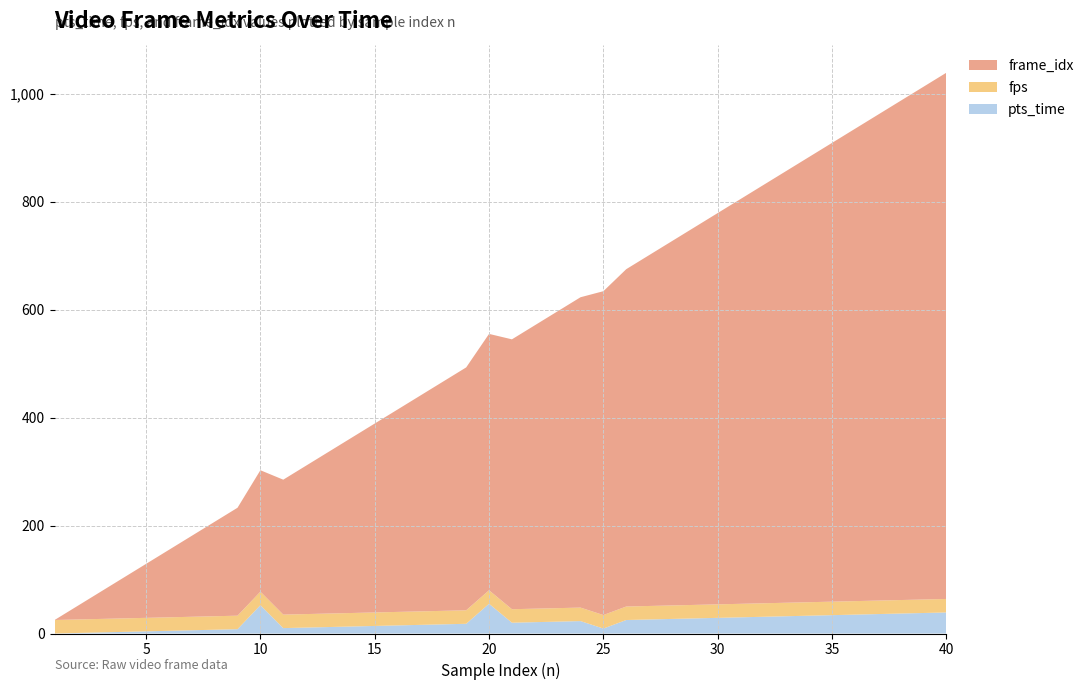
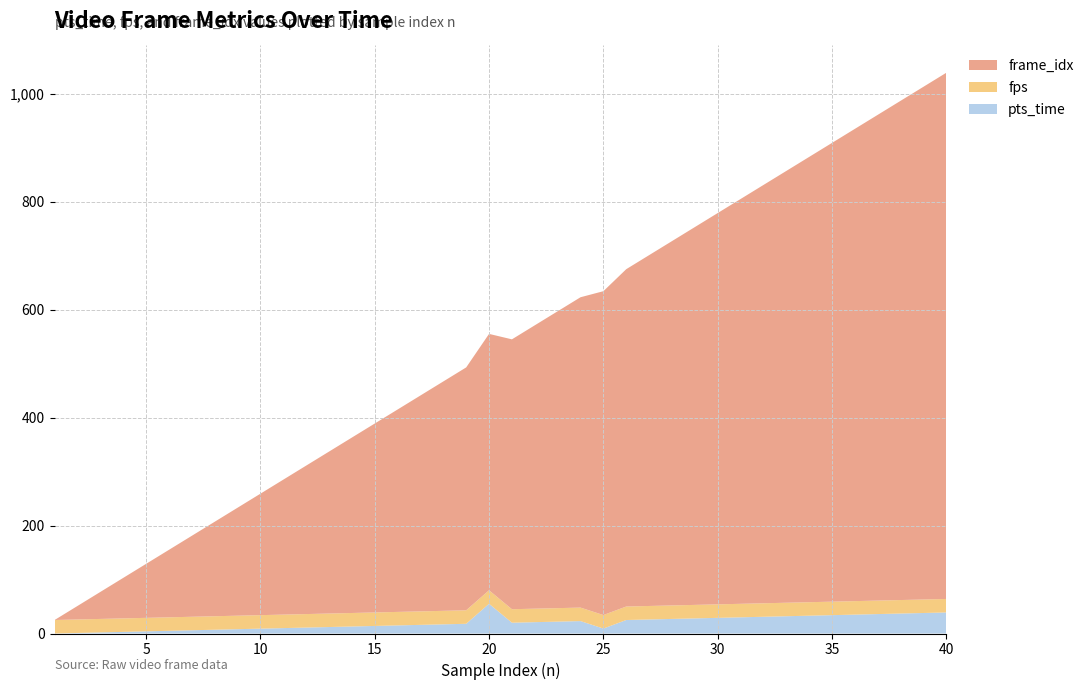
pts_time, 10: 50 -> 10
